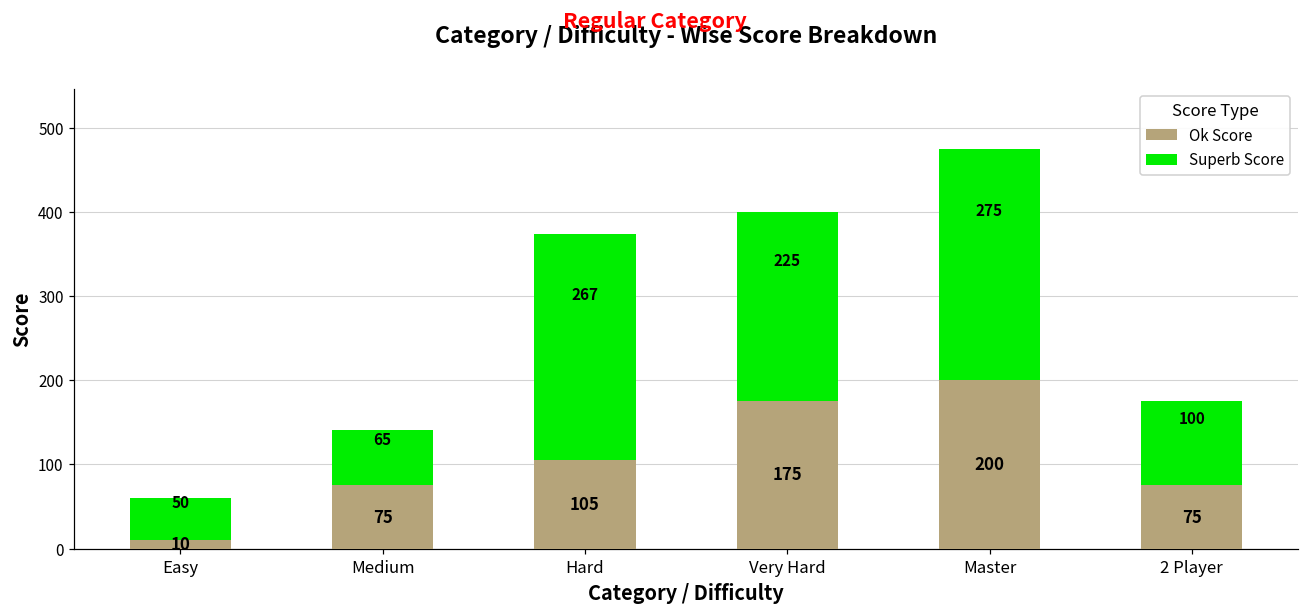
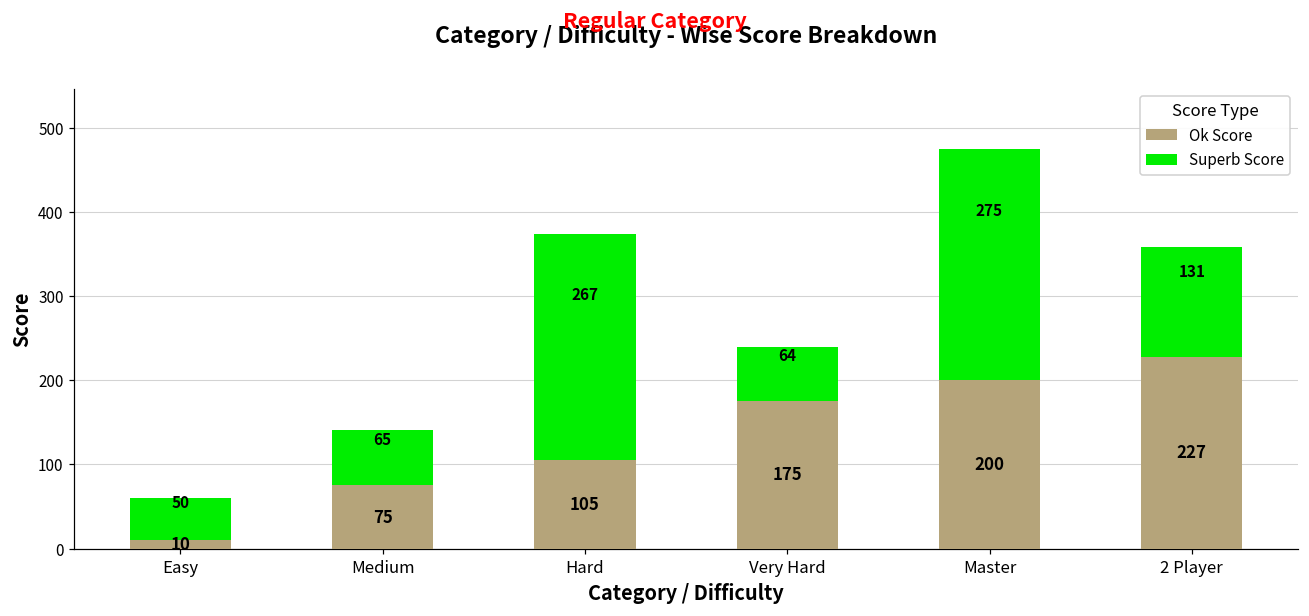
Superb Score, Very Hard: 225 -> 64
Ok Score, 2 Player: 75 -> 227
Superb Score, 2 Player: 100 -> 131
